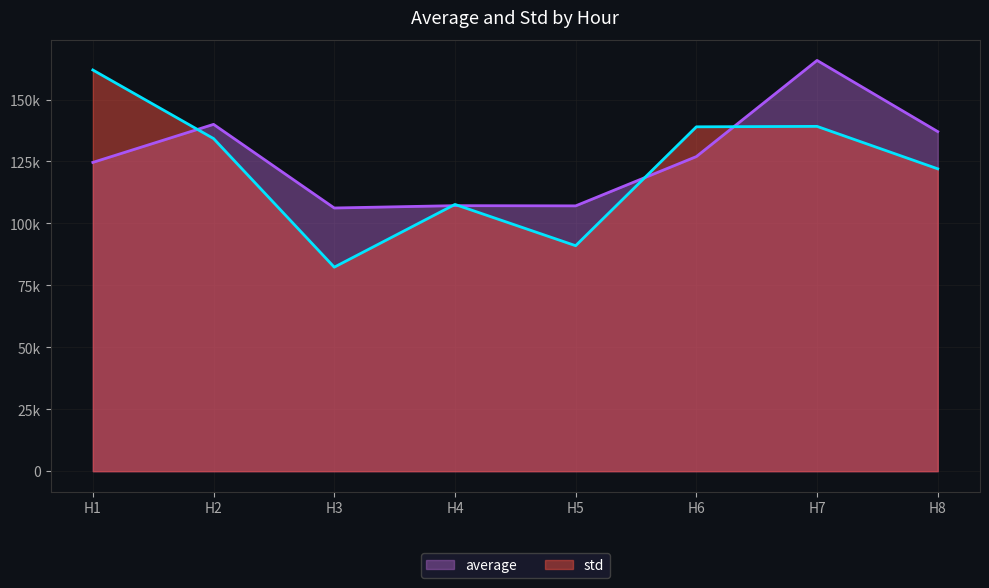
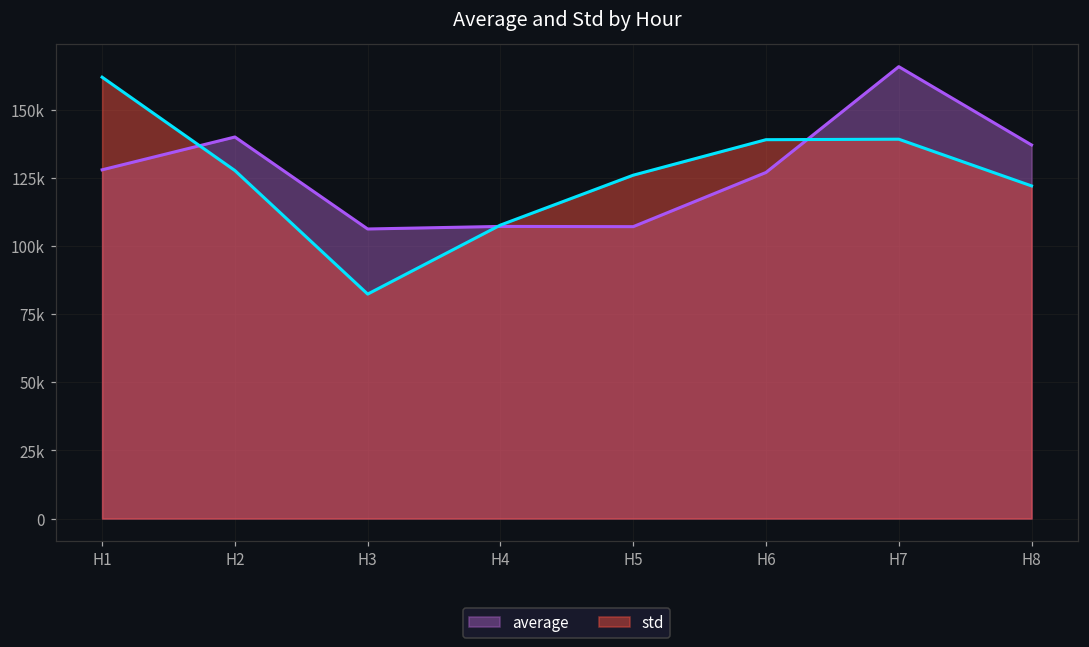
average, H1: 125000 -> 128000
std, H2: 134000 -> 128000
std, H5: 91000 -> 126000
